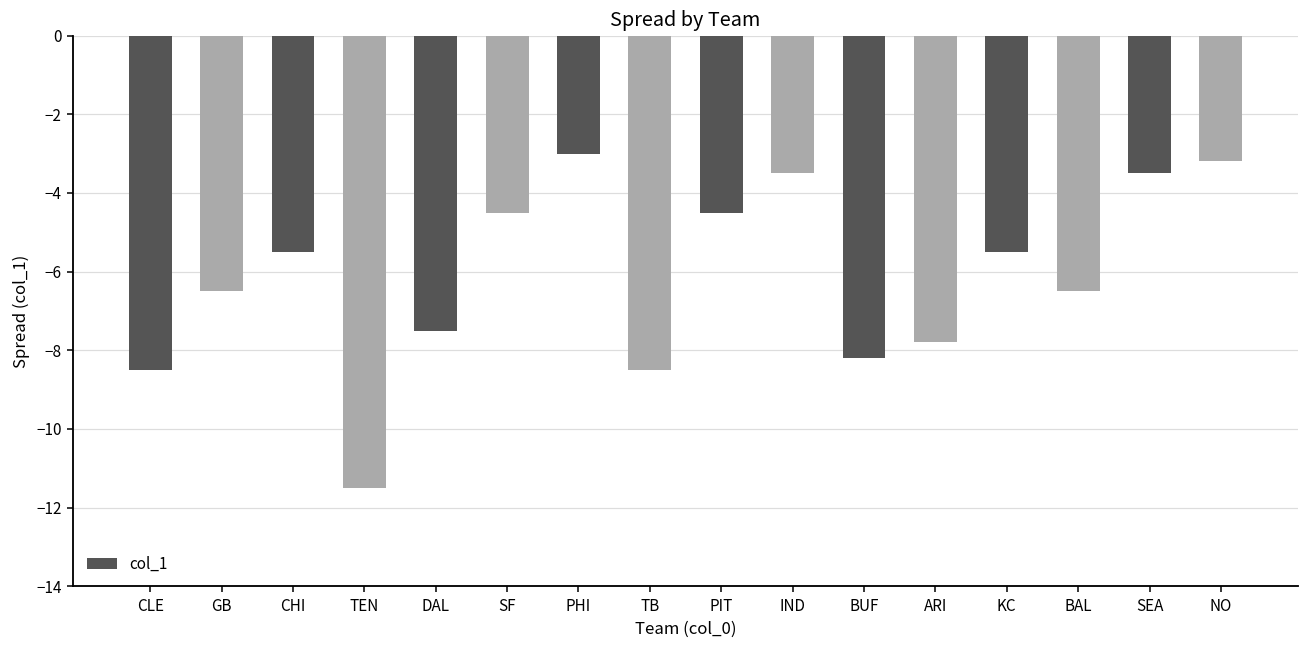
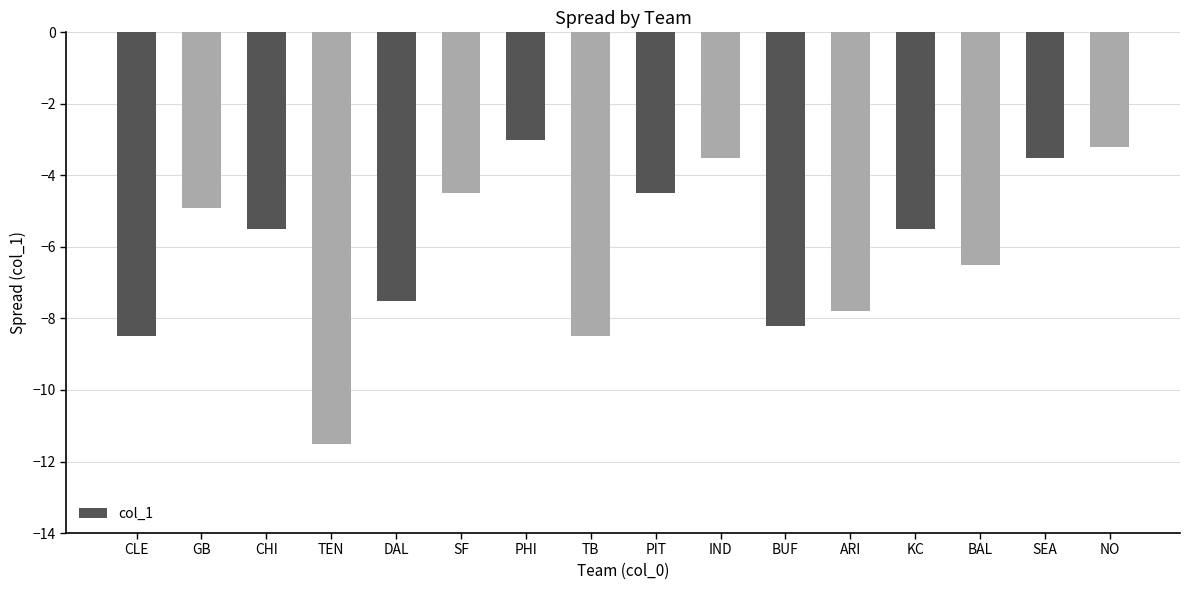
GB: -6.5 -> -4.9
